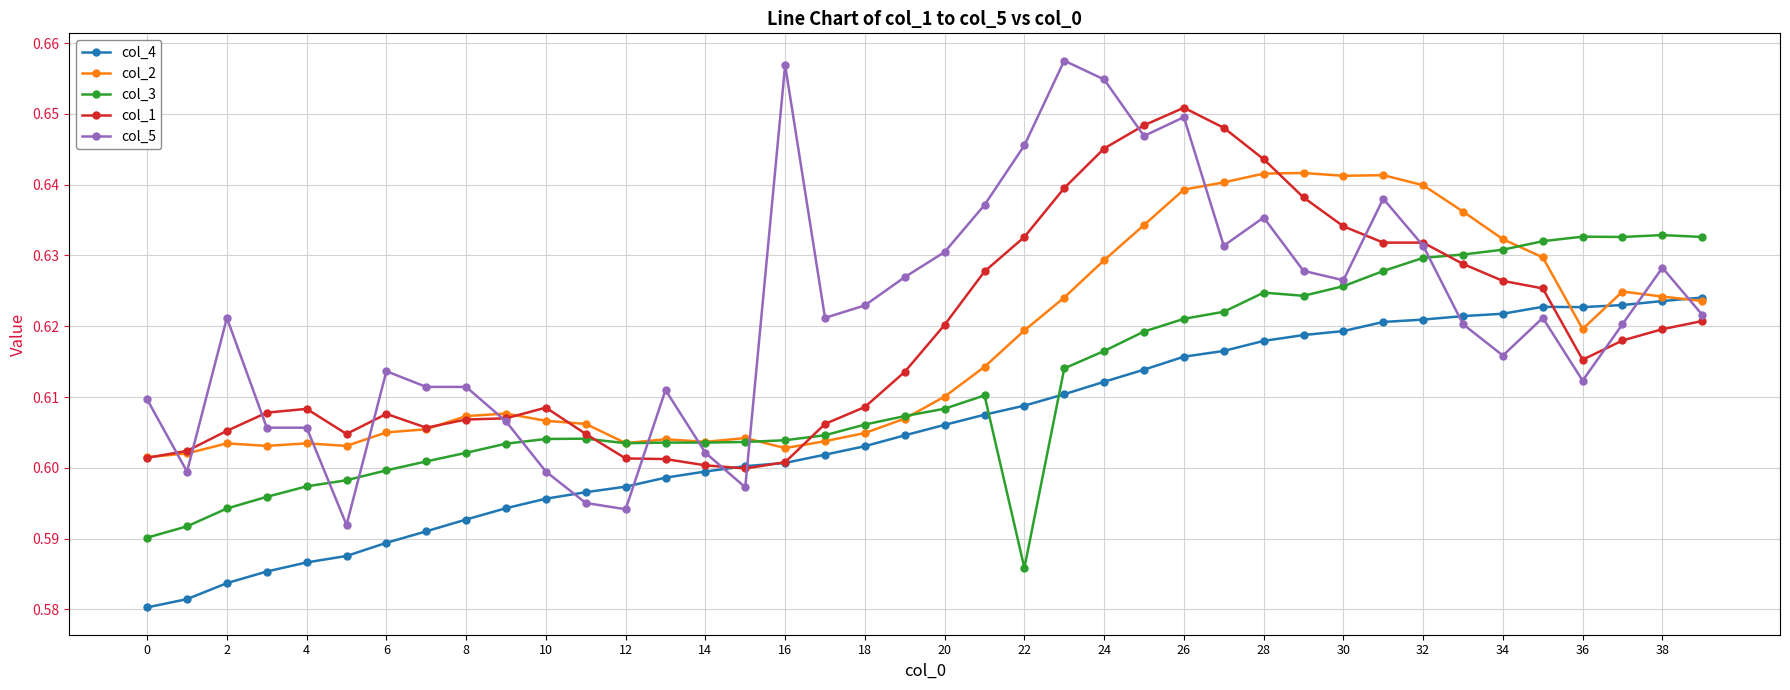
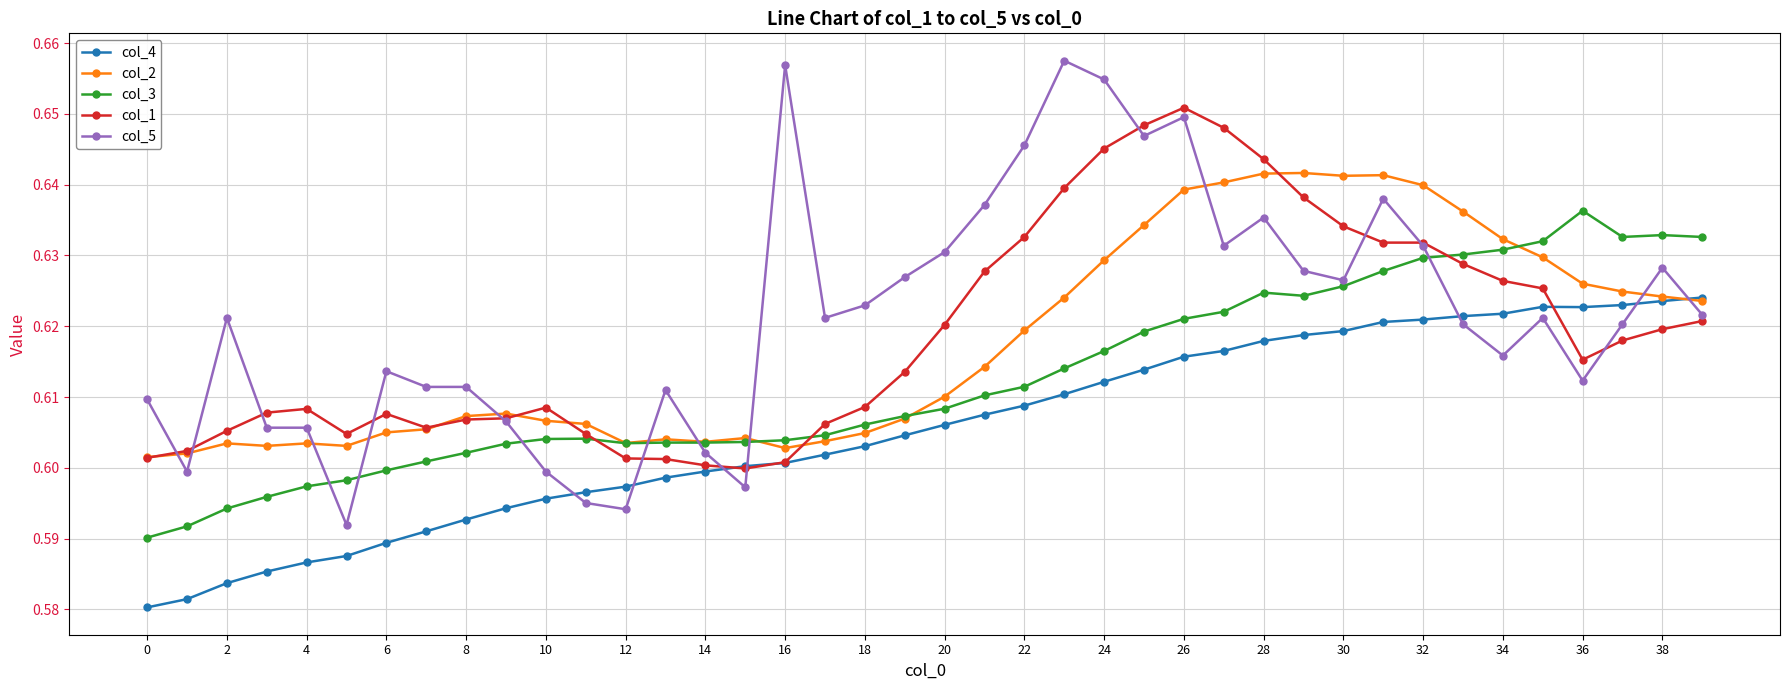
col_3, 22: 0.586 -> 0.611
col_2, 36: 0.620 -> 0.626
col_3, 36: 0.633 -> 0.636
